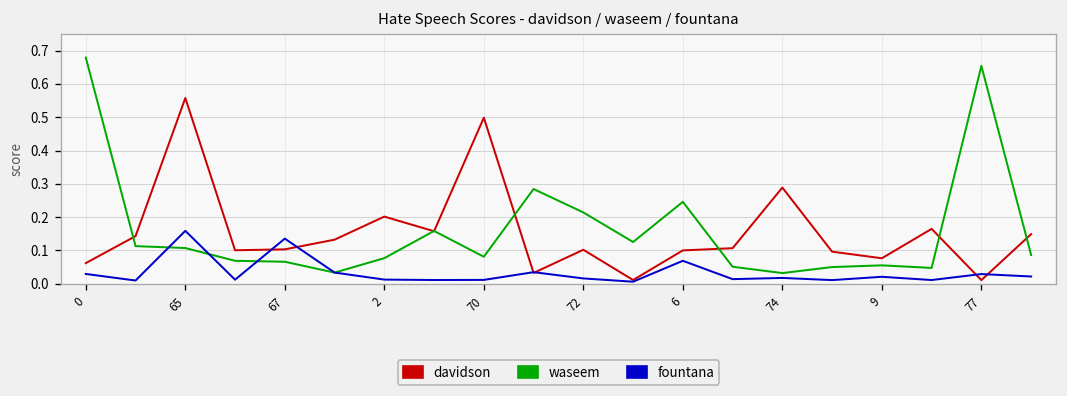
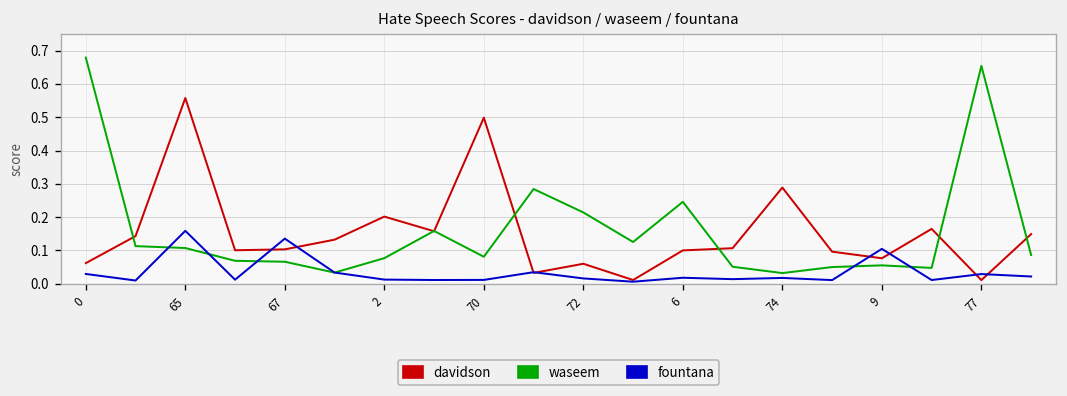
davidson, 72: 0.10 -> 0.06
fountana, 6: 0.07 -> 0.02
fountana, 9: 0.02 -> 0.10
